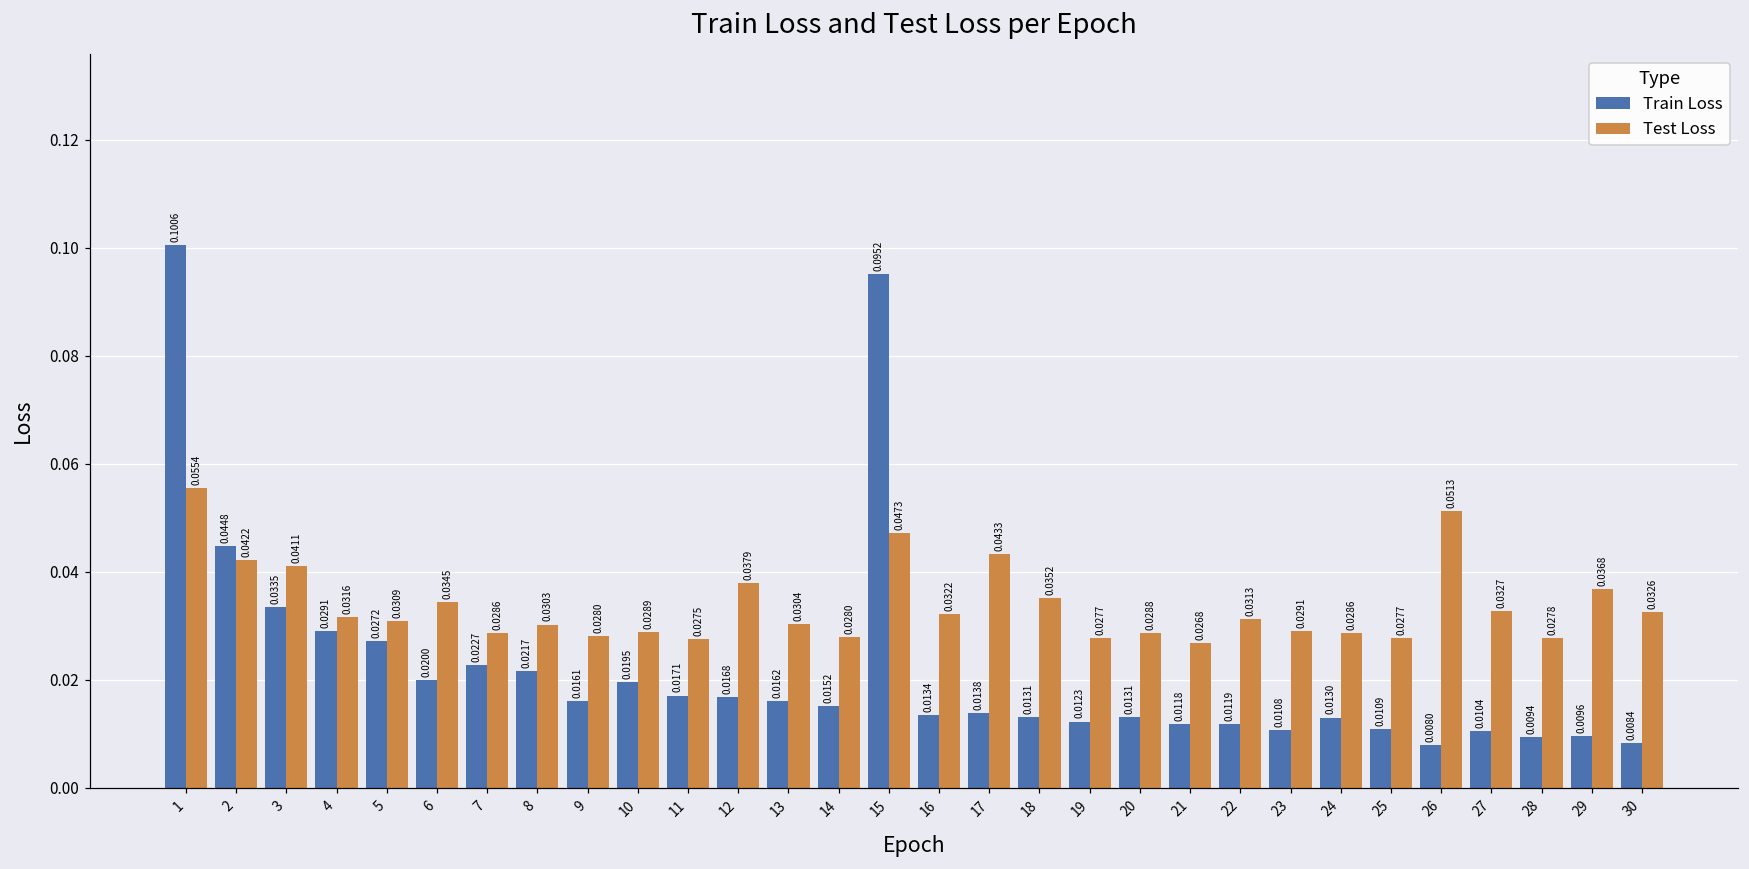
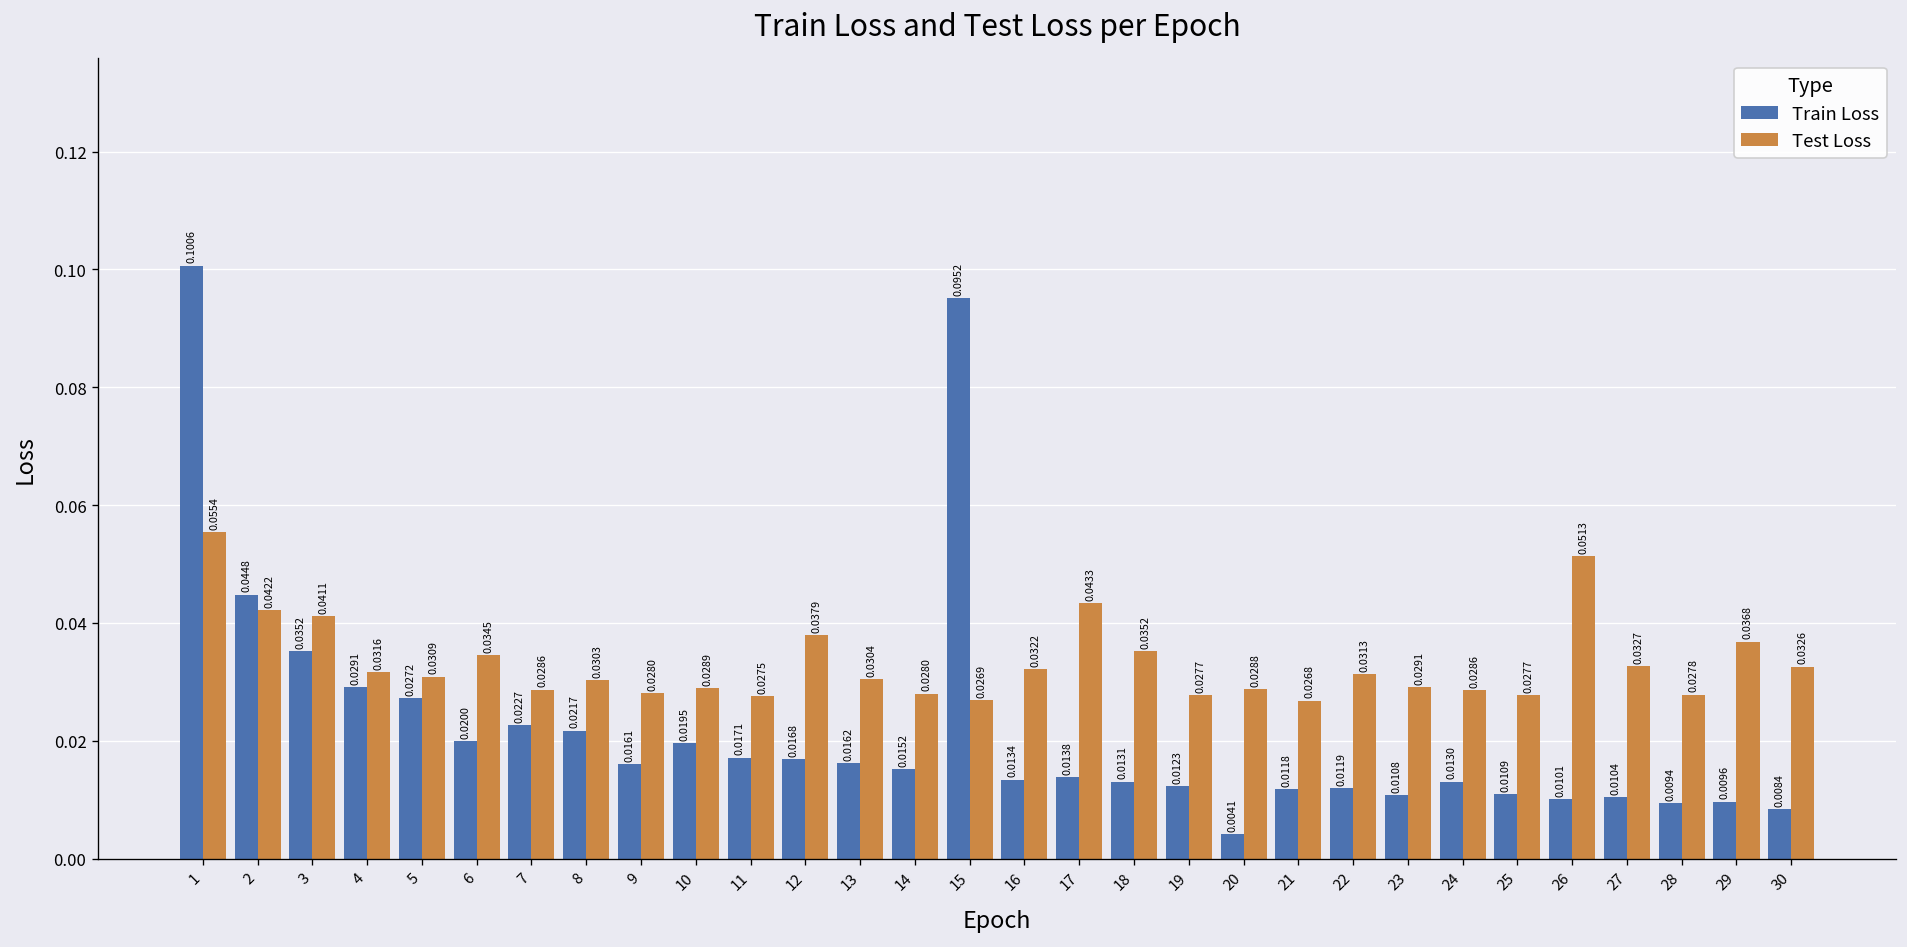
Train Loss, 3: 0.0335 -> 0.0352
Test Loss, 15: 0.0473 -> 0.0269
Train Loss, 20: 0.0131 -> 0.0041
Train Loss, 26: 0.0080 -> 0.0101
